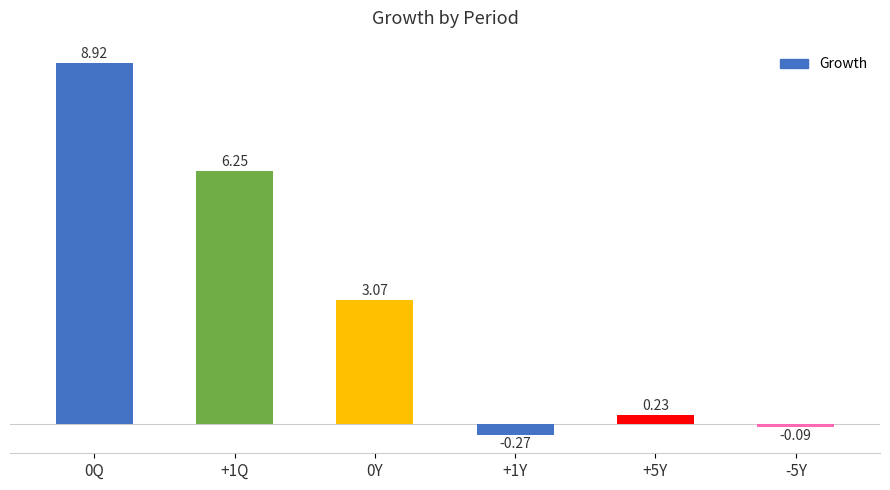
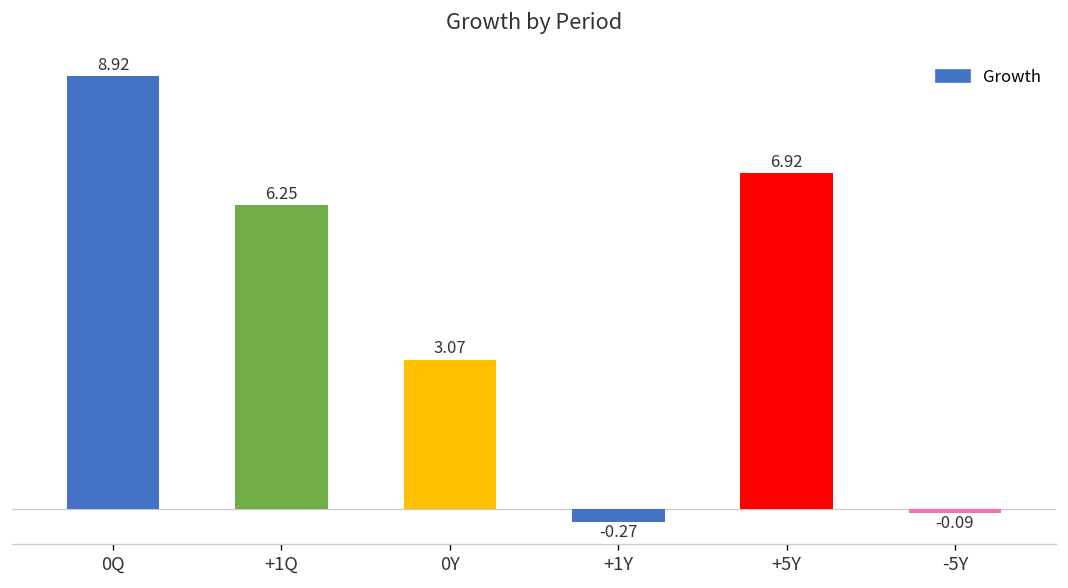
+5Y: 0.23 -> 6.92
